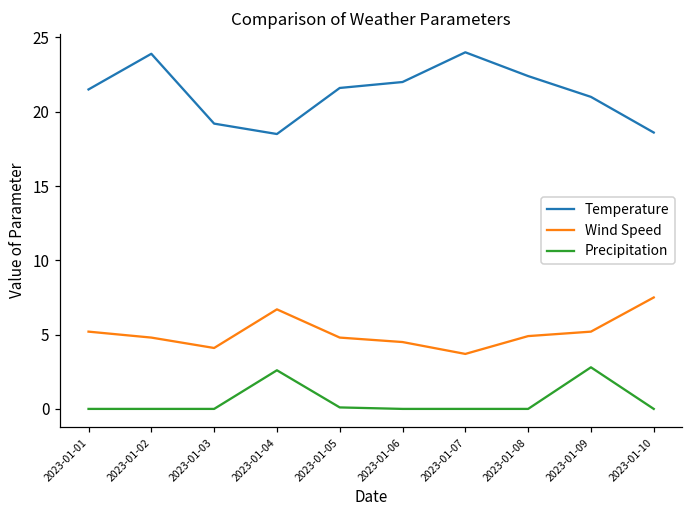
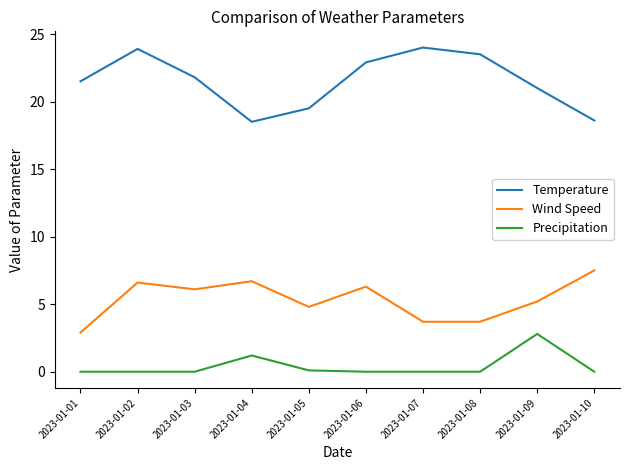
Wind Speed, 2023-01-01: 5.2 -> 2.9
Wind Speed, 2023-01-02: 4.8 -> 6.6
Temperature, 2023-01-03: 19.2 -> 21.8
Wind Speed, 2023-01-03: 4.1 -> 6.1
Precipitation, 2023-01-04: 2.6 -> 1.2
Temperature, 2023-01-05: 21.6 -> 19.5
Temperature, 2023-01-06: 22.0 -> 22.9
Wind Speed, 2023-01-06: 4.5 -> 6.3
Temperature, 2023-01-08: 22.4 -> 23.5
Wind Speed, 2023-01-08: 4.9 -> 3.7
